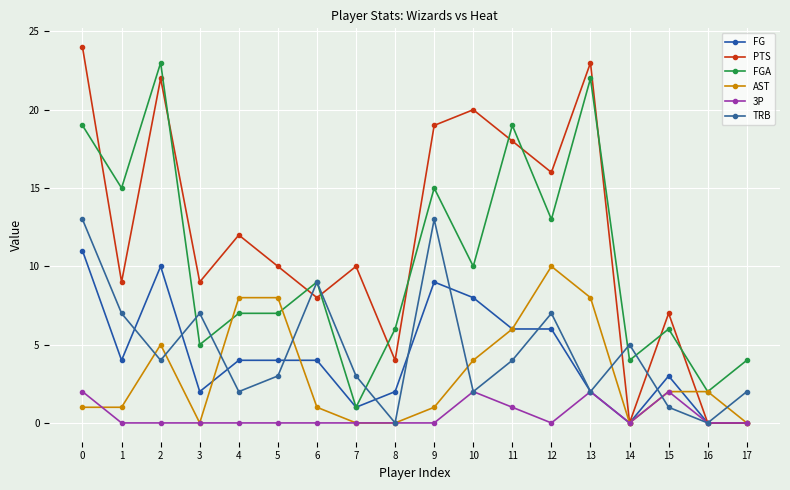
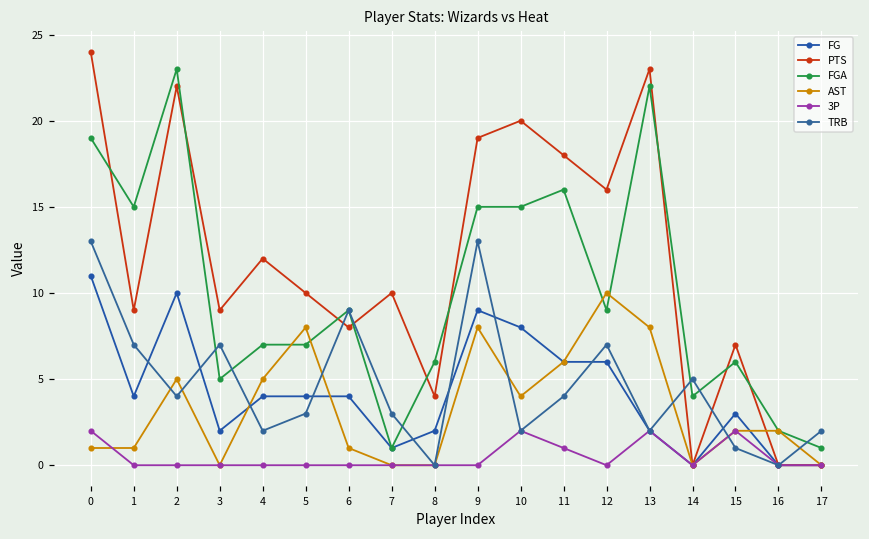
AST, 4: 8 -> 5
AST, 9: 1 -> 8
FGA, 10: 10 -> 15
FGA, 11: 19 -> 16
FGA, 12: 13 -> 9
FGA, 17: 4 -> 1
